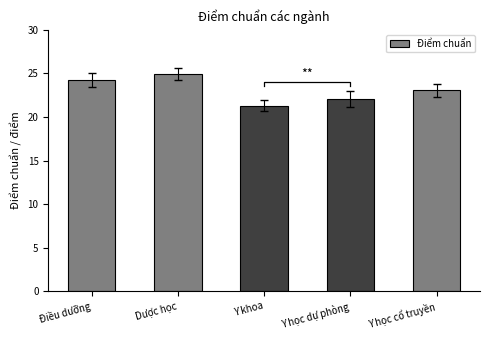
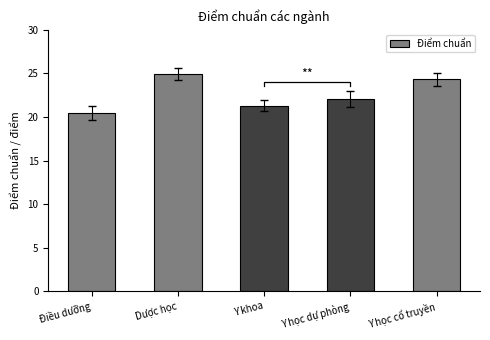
Điểm chuẩn, Điều dưỡng: 24 -> 21
Điểm chuẩn, Y học cổ truyền: 23 -> 24
